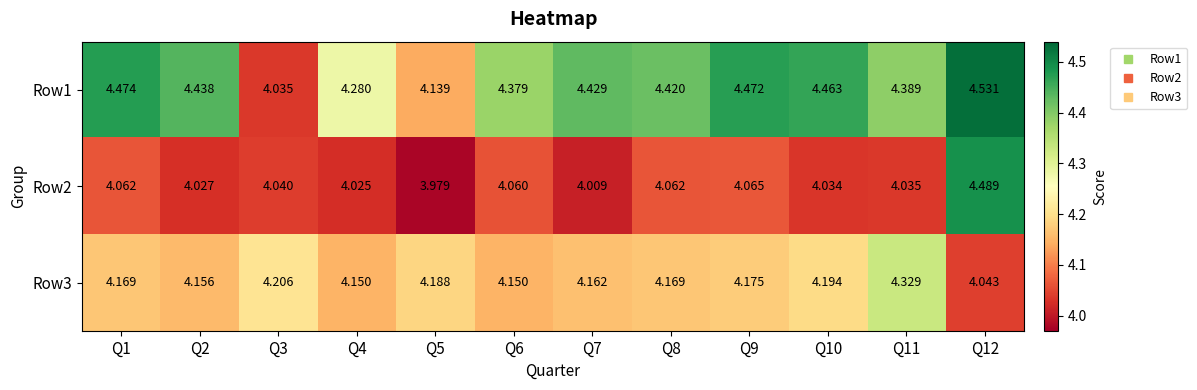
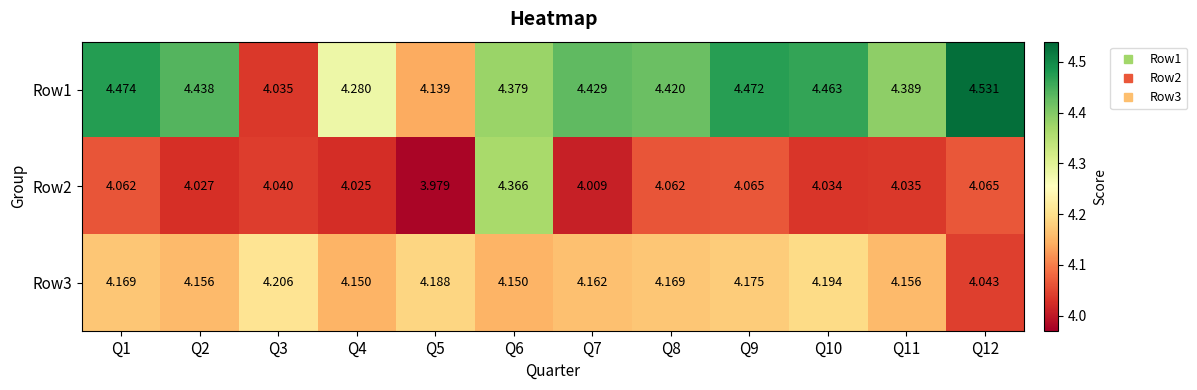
Row2, Q6: 4.060 -> 4.366
Row2, Q12: 4.489 -> 4.065
Row3, Q11: 4.329 -> 4.156
